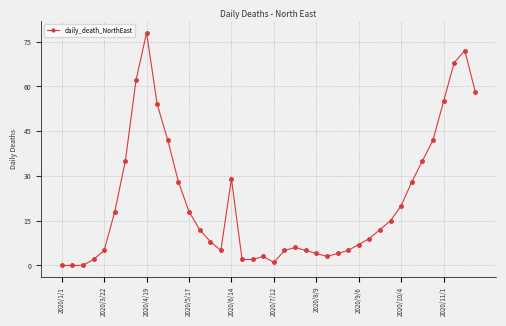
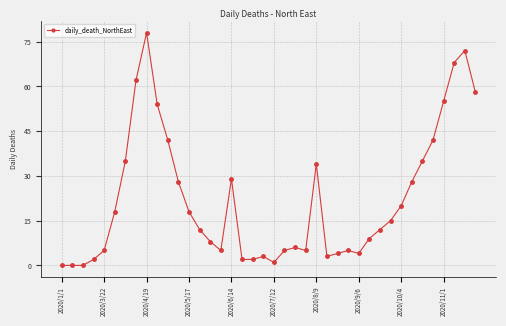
2020/8/9: 4 -> 34
2020/9/6: 7 -> 4
